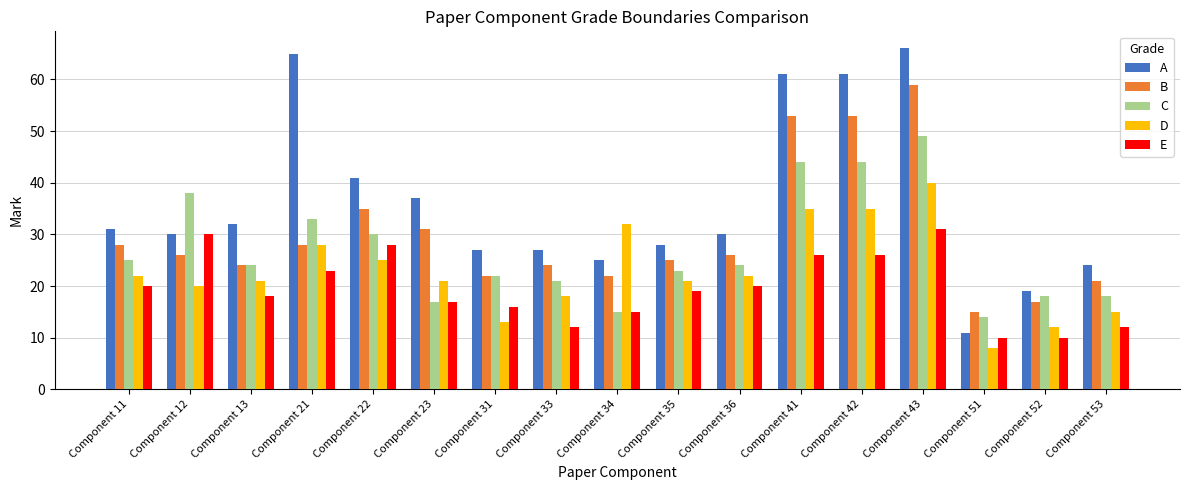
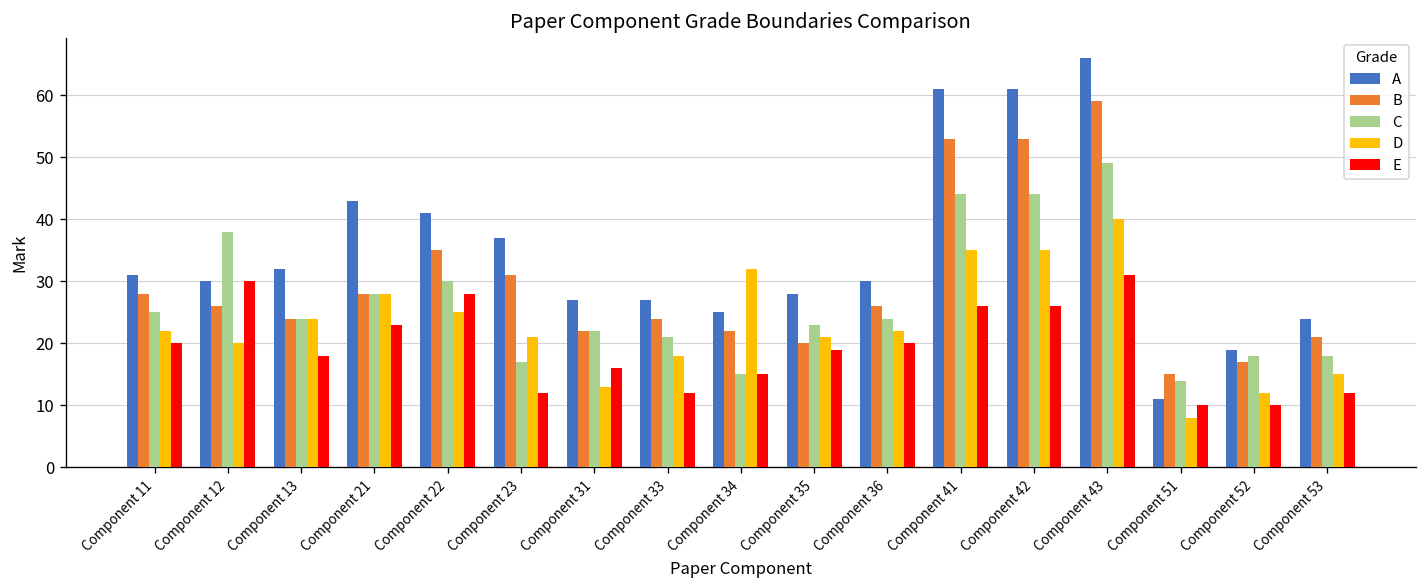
D, Component 13: 21 -> 24
A, Component 21: 65 -> 43
C, Component 21: 33 -> 28
E, Component 23: 17 -> 12
B, Component 35: 25 -> 20
